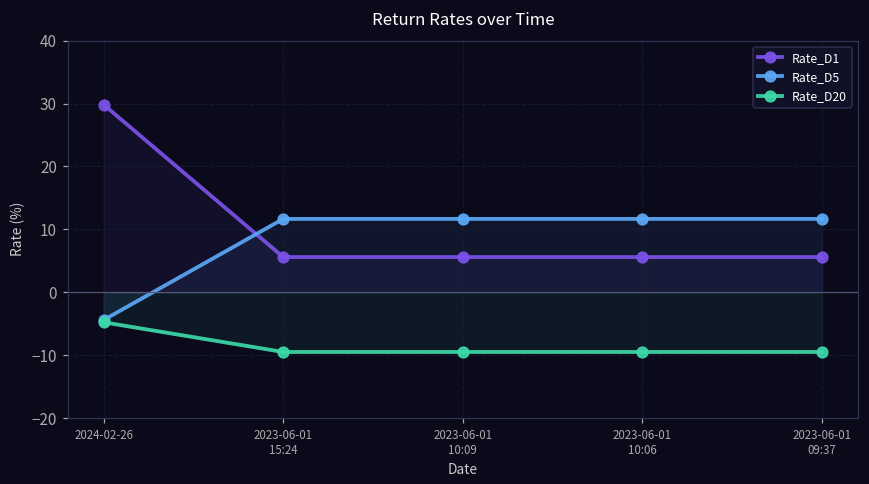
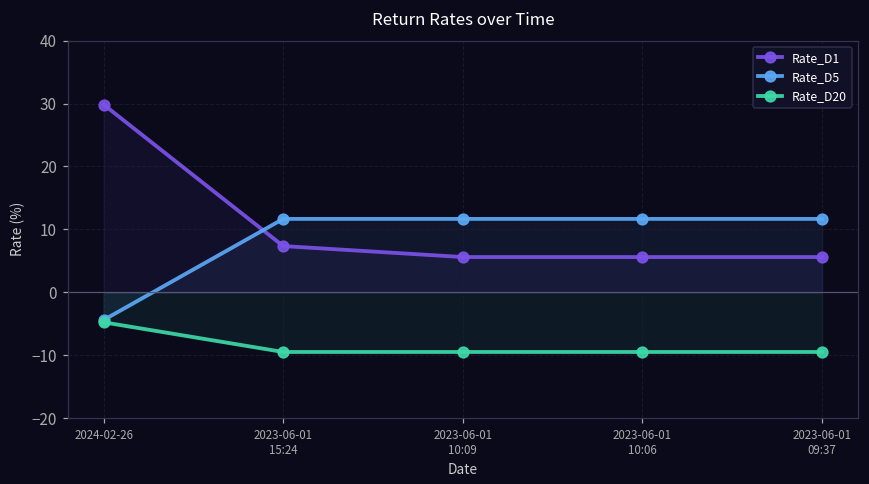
Rate_D1, 2023-06-01 15:24: 6 -> 7
